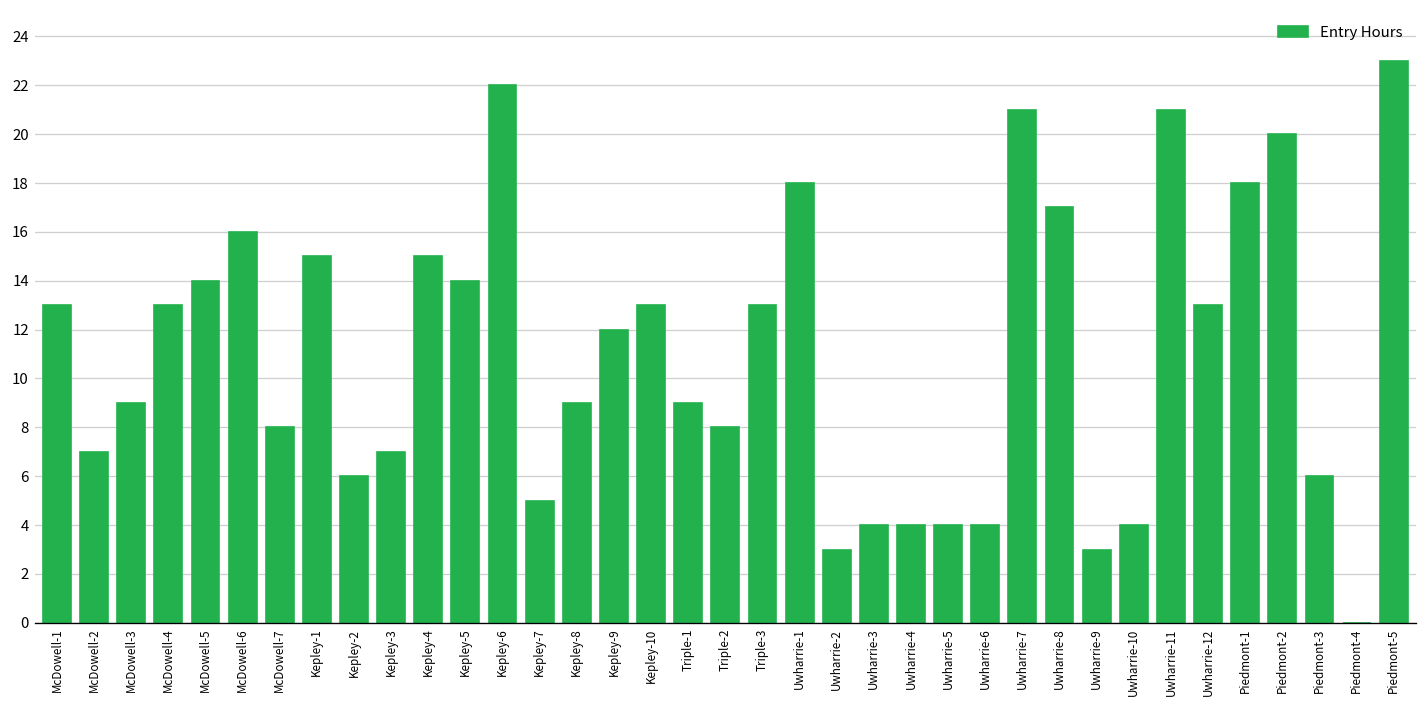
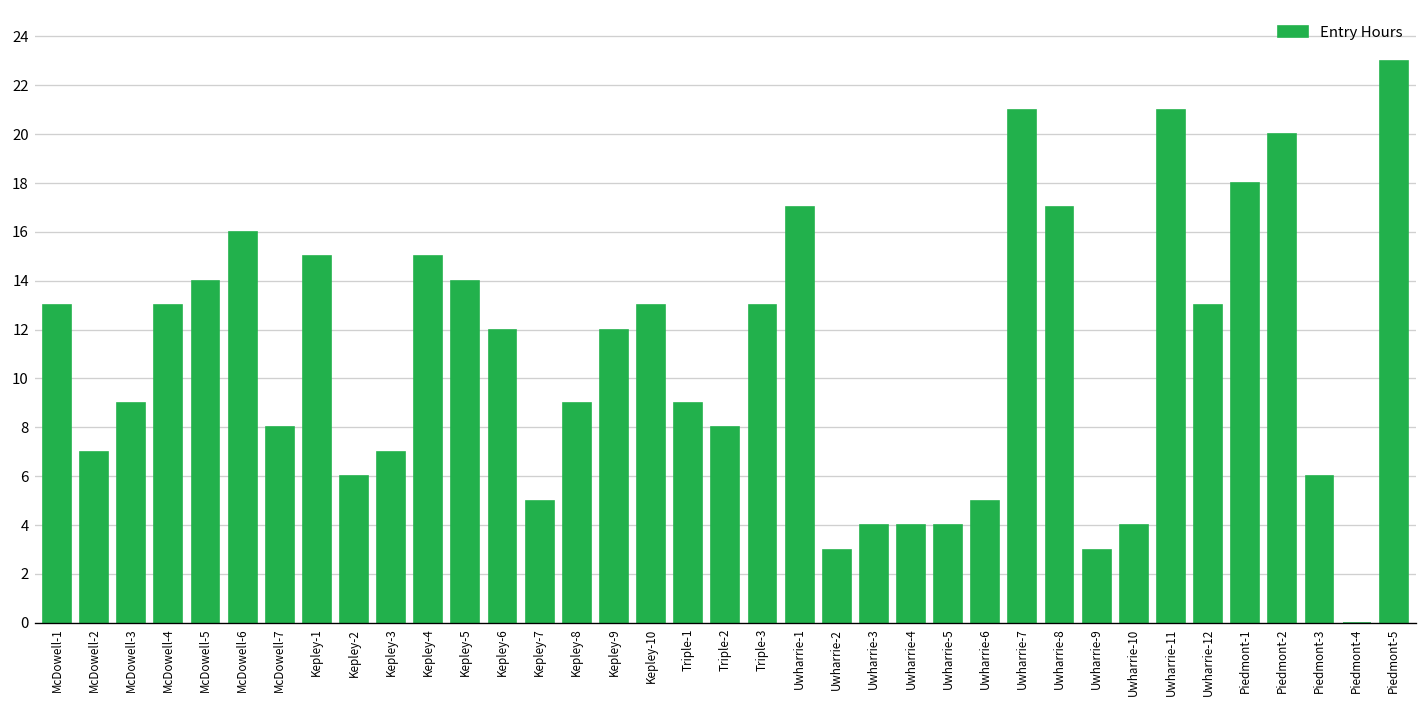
Kepley-6: 22 -> 12
Uwharrie-1: 18 -> 17
Uwharrie-6: 4 -> 5
